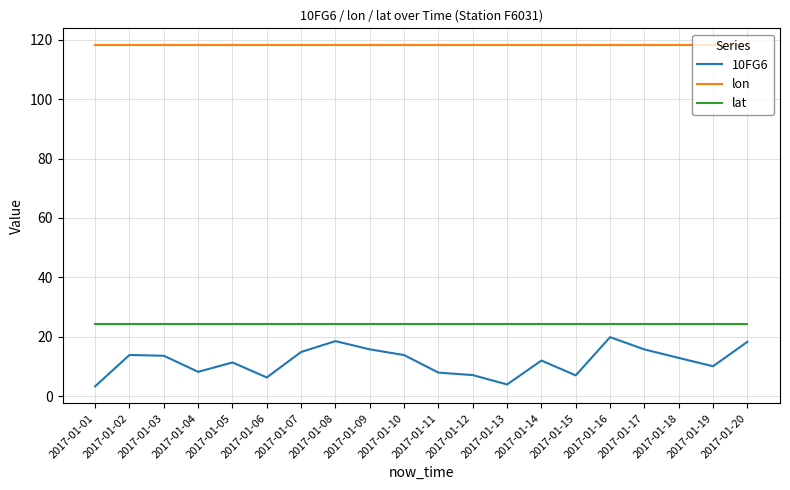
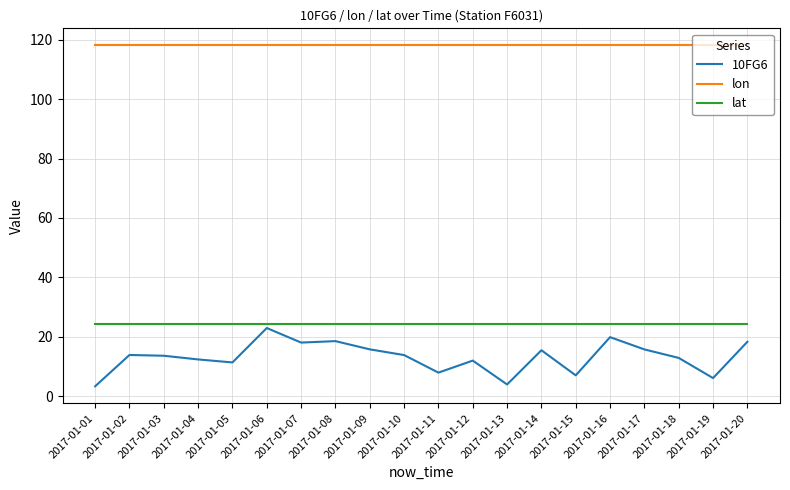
10FG6, 2017-01-04: 8 -> 12
10FG6, 2017-01-06: 6 -> 23
10FG6, 2017-01-07: 15 -> 18
10FG6, 2017-01-12: 7 -> 12
10FG6, 2017-01-14: 12 -> 15
10FG6, 2017-01-19: 10 -> 6
